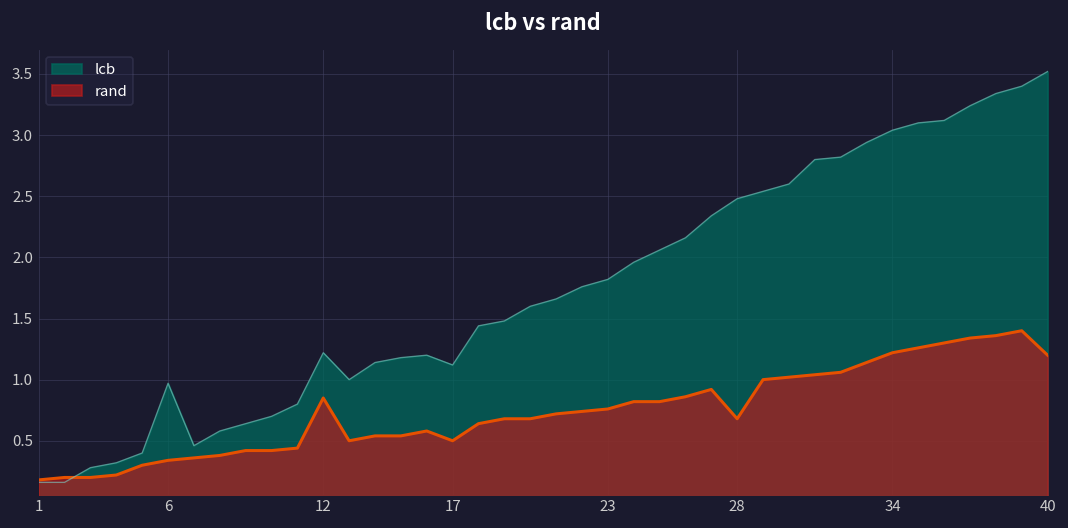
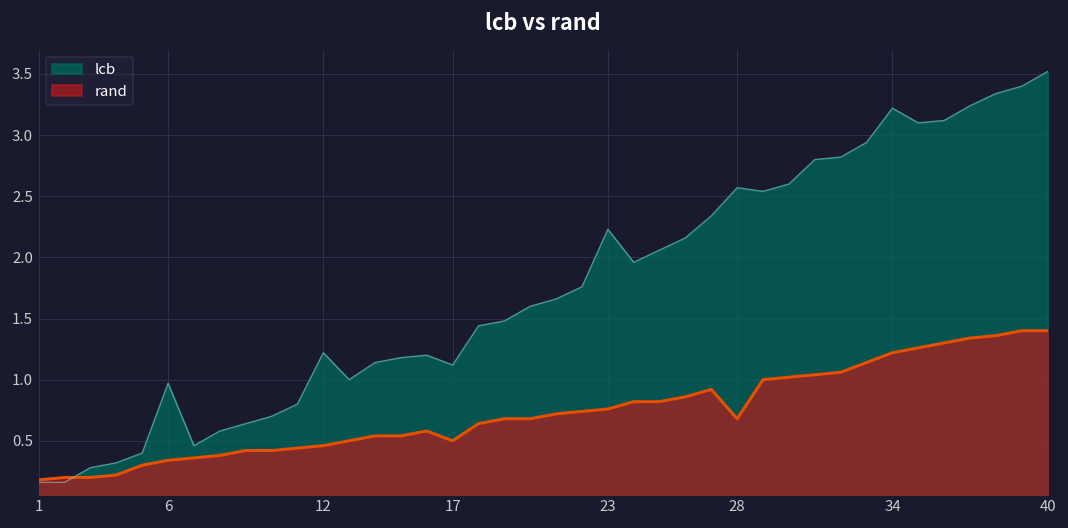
rand, 12: 0.85 -> 0.46
lcb, 23: 1.82 -> 2.23
lcb, 28: 2.48 -> 2.57
lcb, 34: 3.04 -> 3.22
rand, 40: 1.2 -> 1.4
